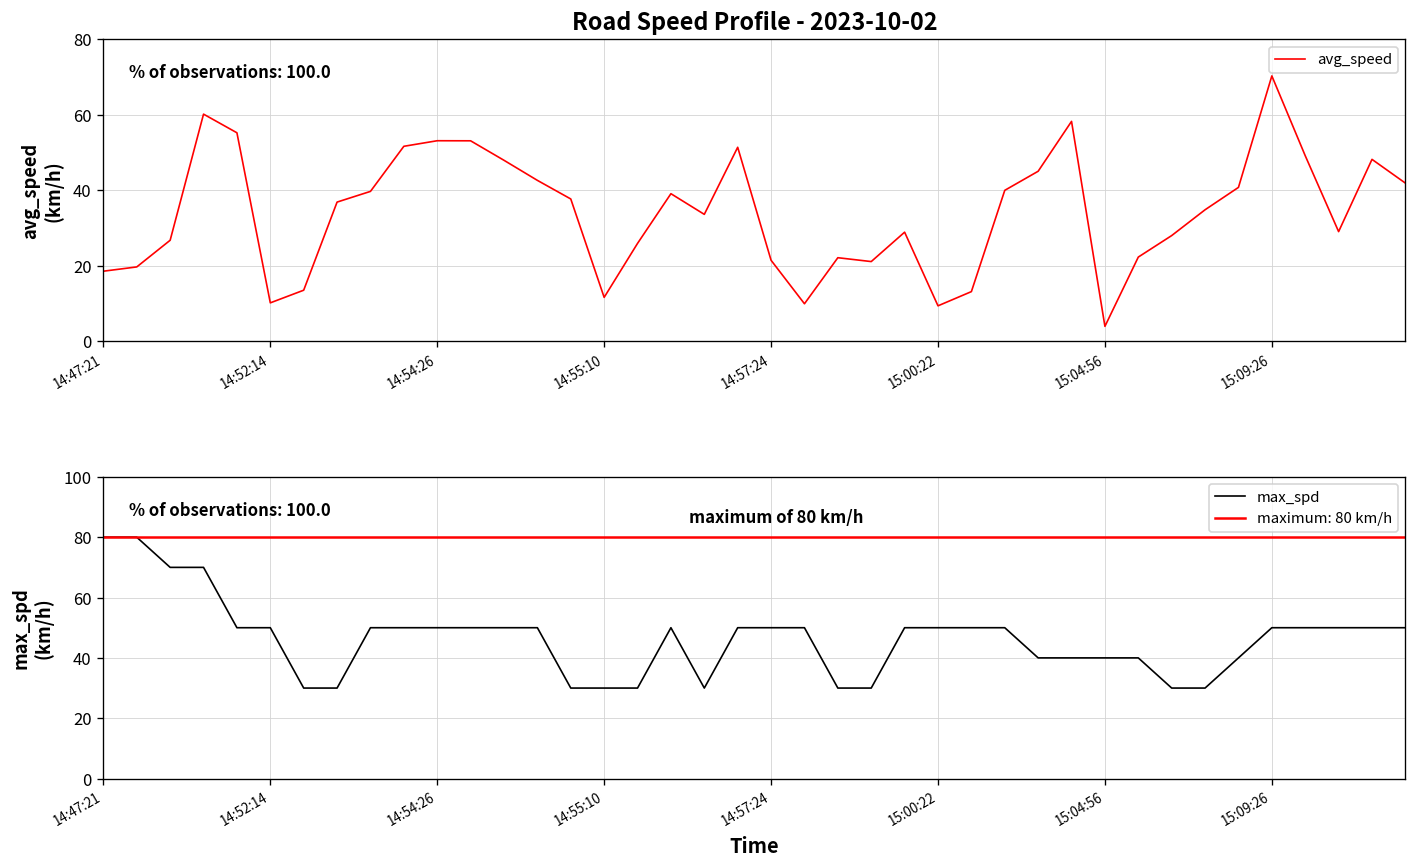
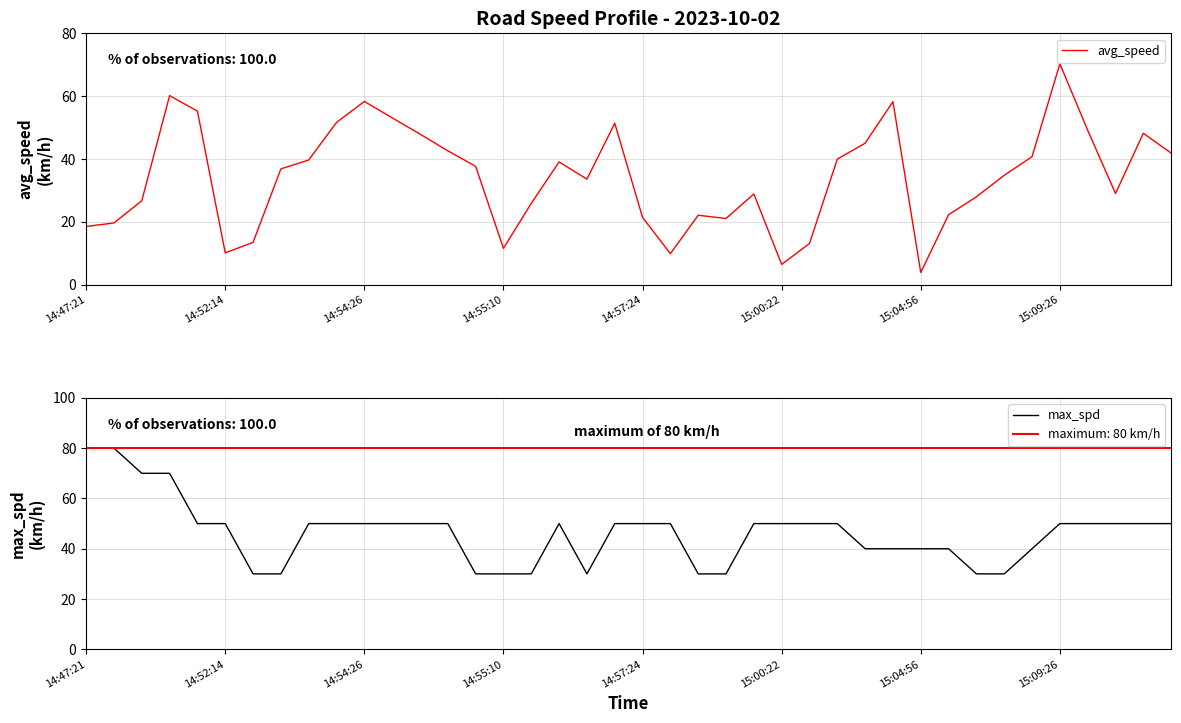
Road Speed Profile - 2023-10-02, 14:54:26: 53 -> 58
Road Speed Profile - 2023-10-02, 15:00:22: 9 -> 6
